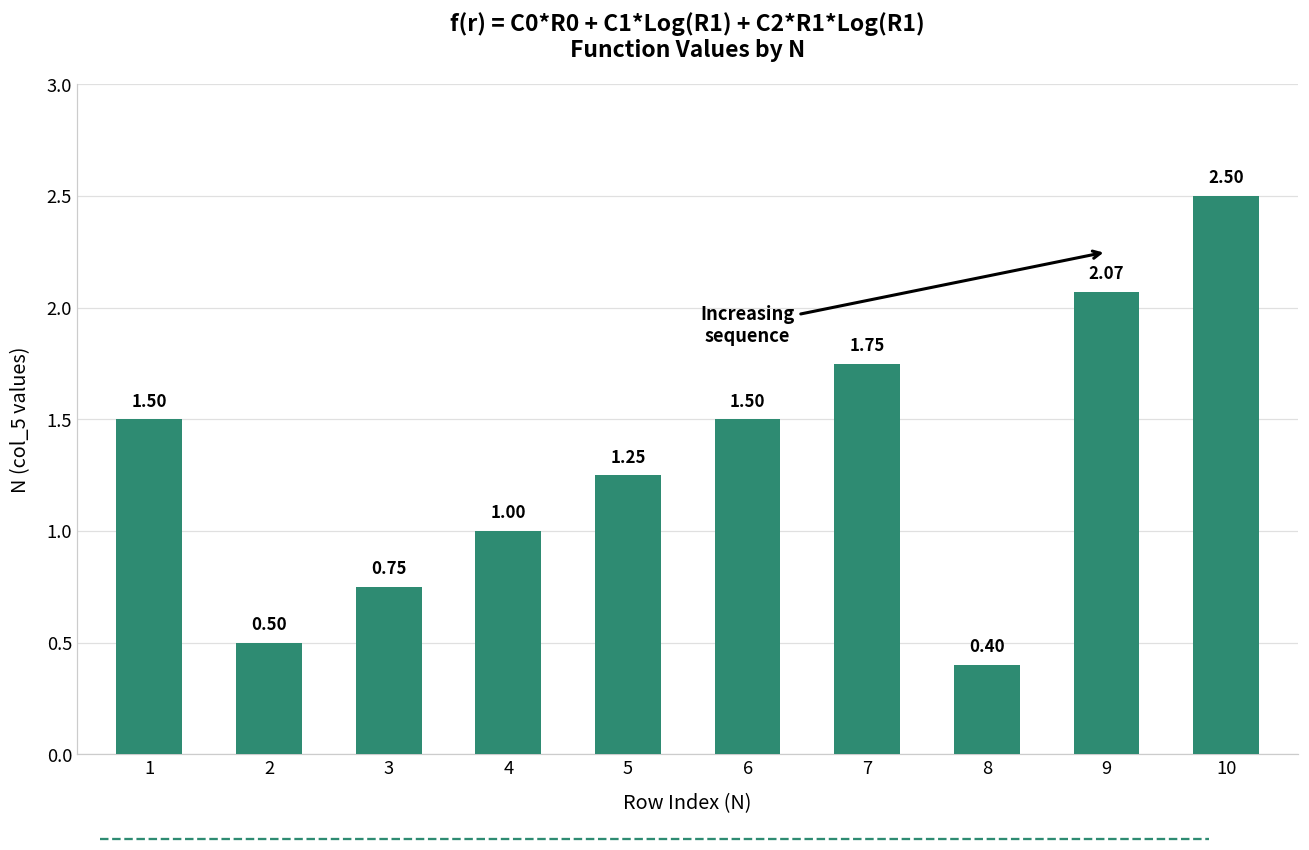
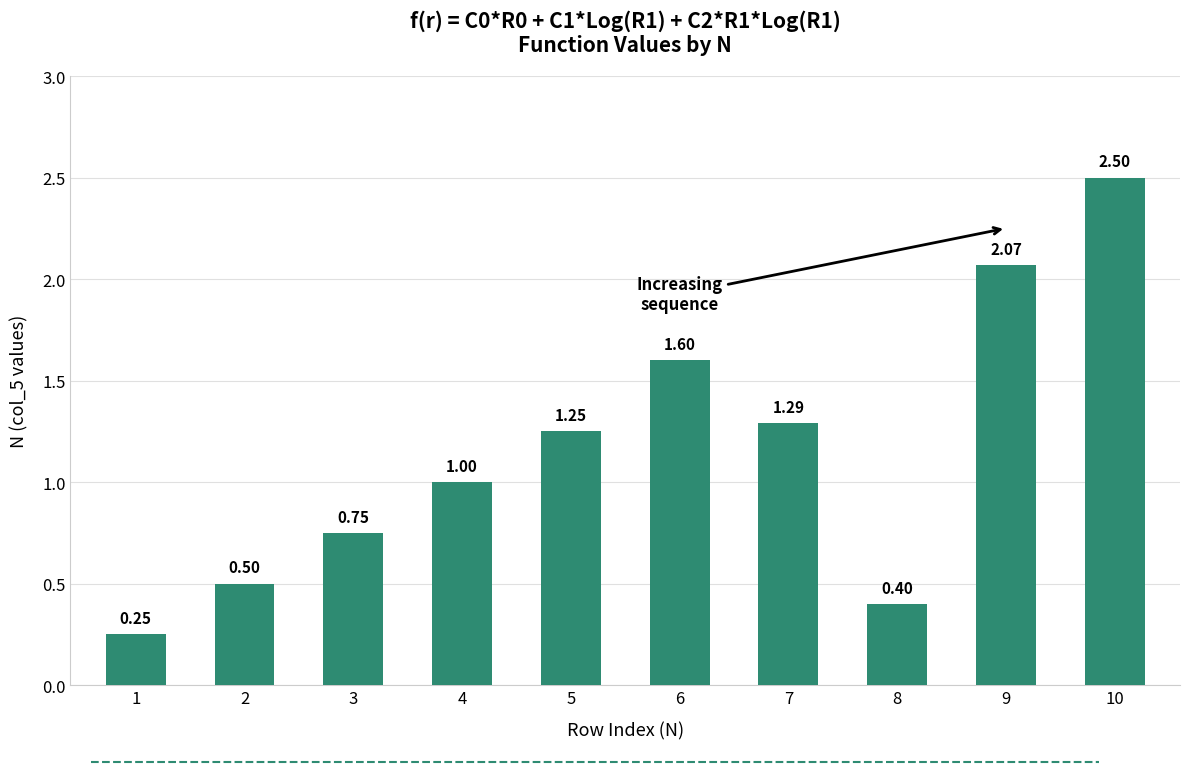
1: 1.50 -> 0.25
6: 1.50 -> 1.60
7: 1.75 -> 1.29
